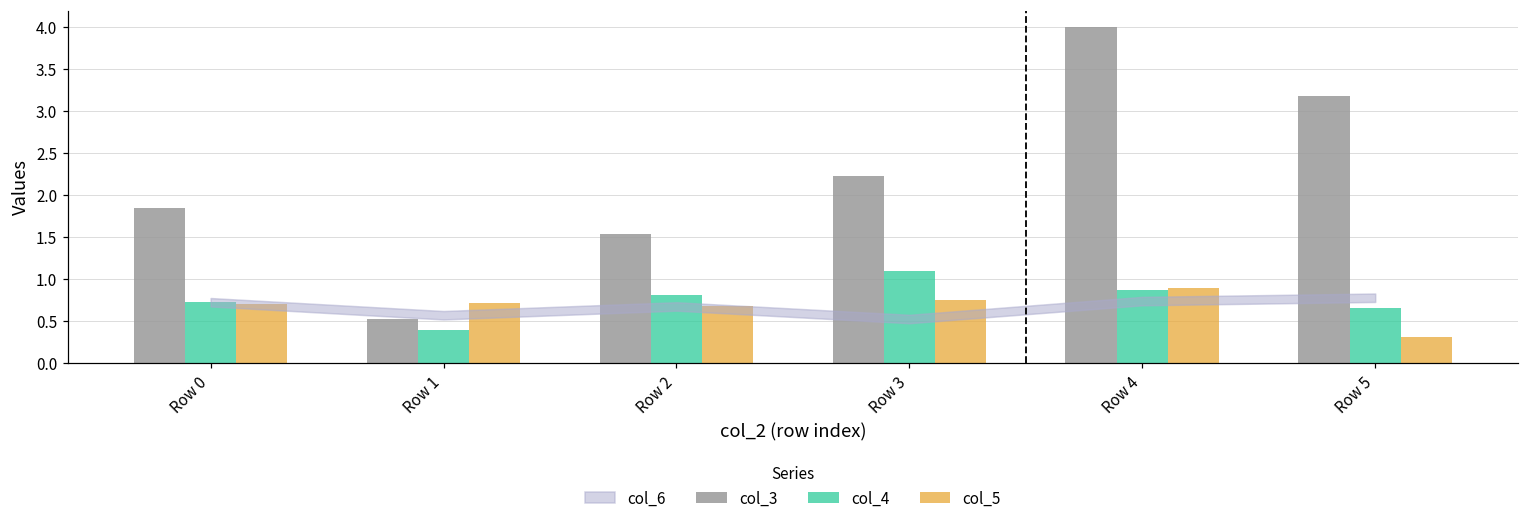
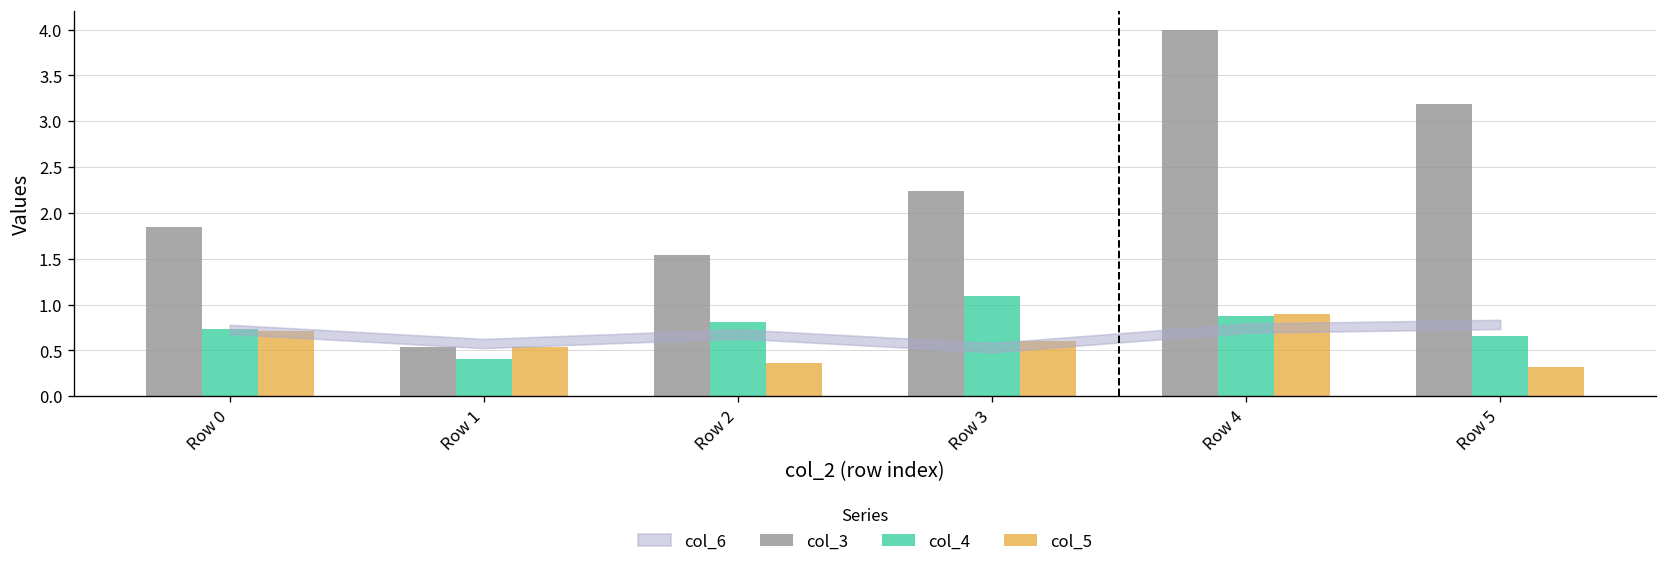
col_5, Row 1: 0.7 -> 0.5
col_5, Row 2: 0.7 -> 0.4
col_5, Row 3: 0.8 -> 0.6
